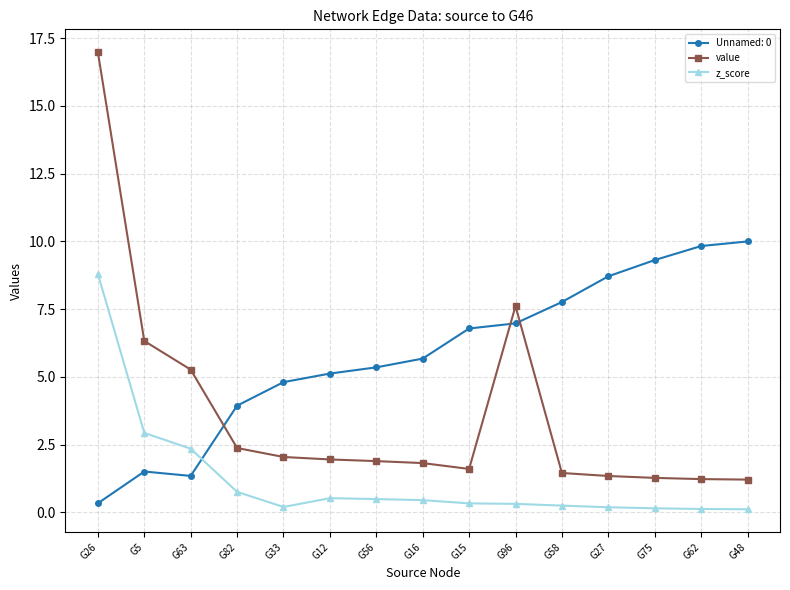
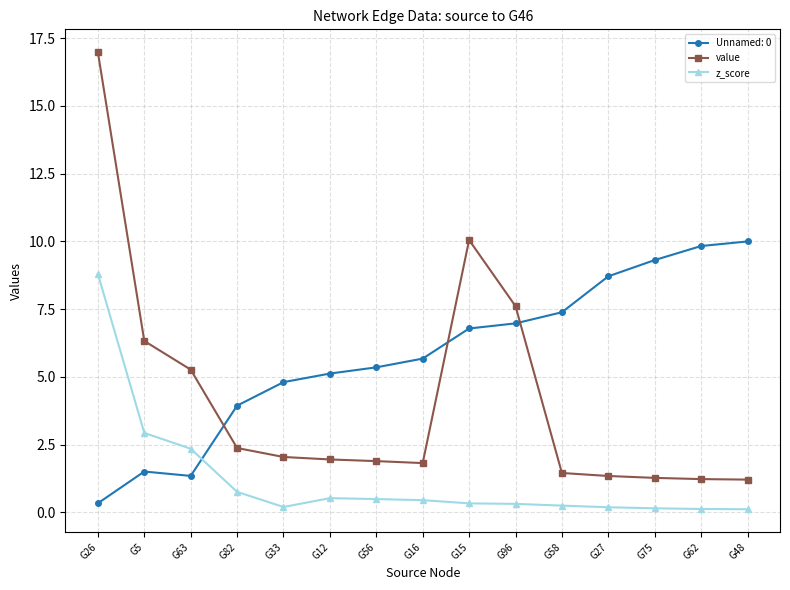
value, G15: 1.6 -> 10.1
Unnamed: 0, G58: 7.8 -> 7.4
